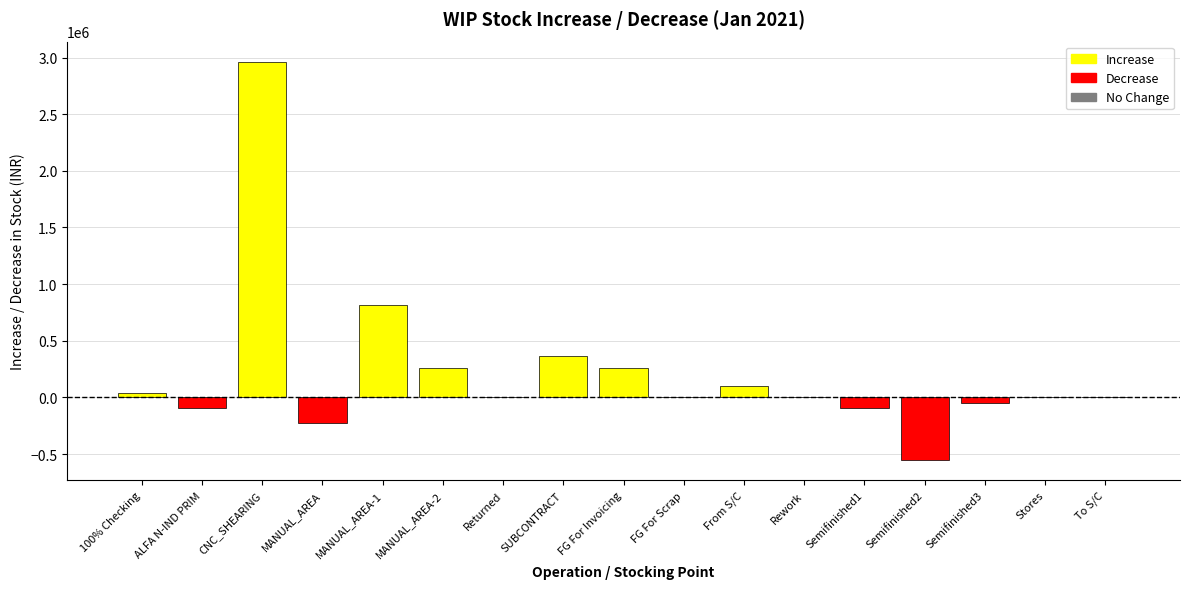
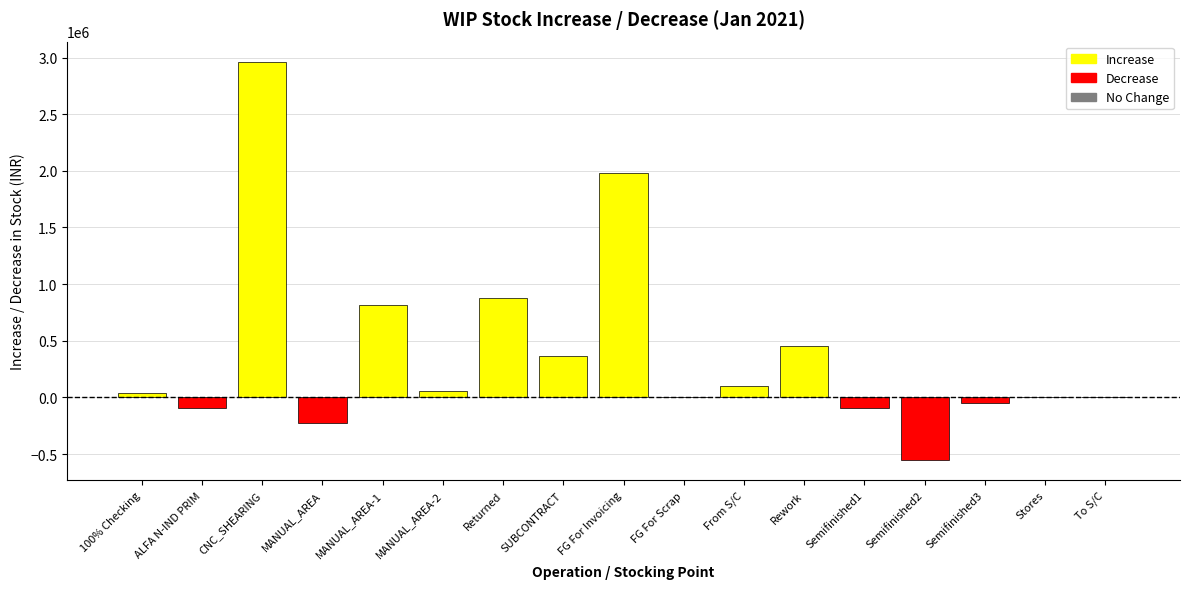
MANUAL_AREA-2: 260000 -> 60000
Returned: 0 -> 880000
FG For Invoicing: 260000 -> 1980000
Rework: 0 -> 450000
